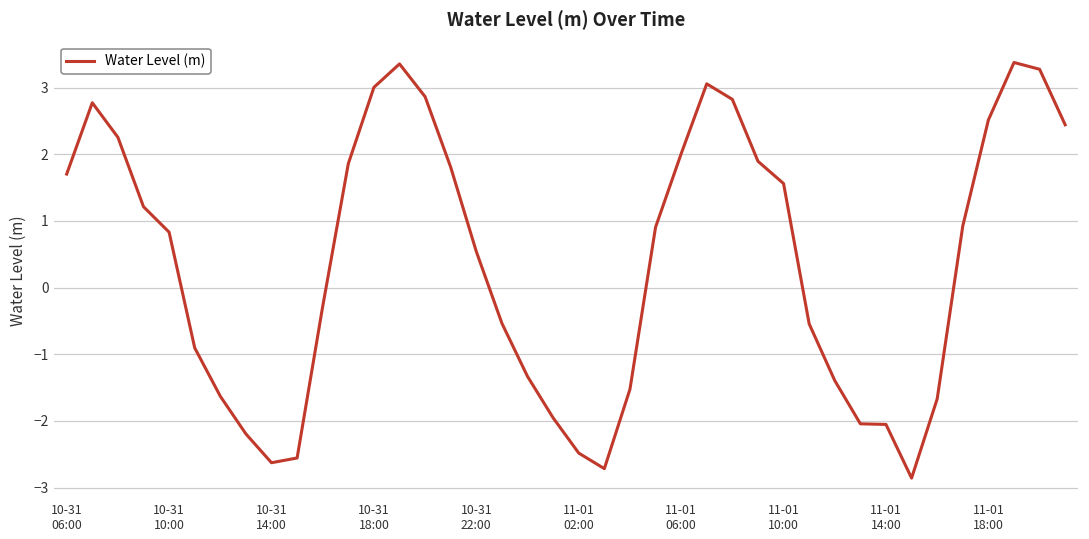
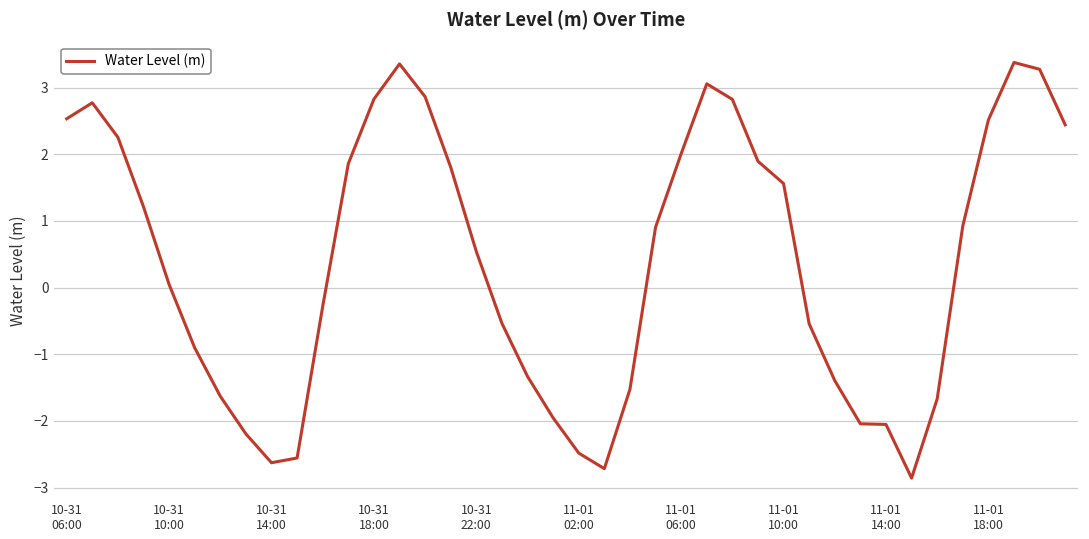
10-31 06:00: 1.7 -> 2.5
10-31 10:00: 0.8 -> 0.0
10-31 18:00: 3.0 -> 2.8
